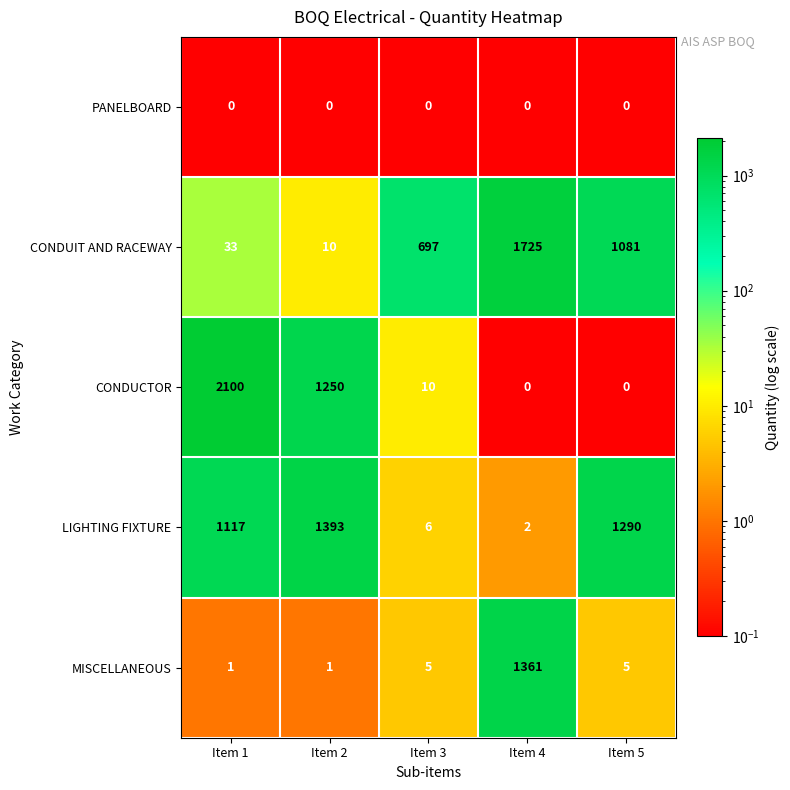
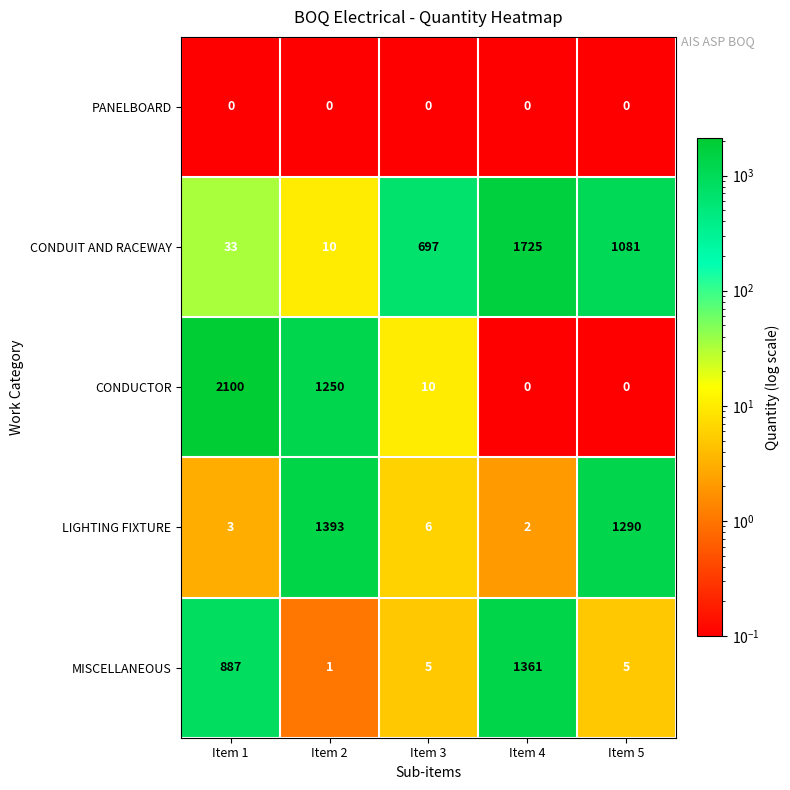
LIGHTING FIXTURE, Item 1: 1117 -> 3
MISCELLANEOUS, Item 1: 1 -> 887
